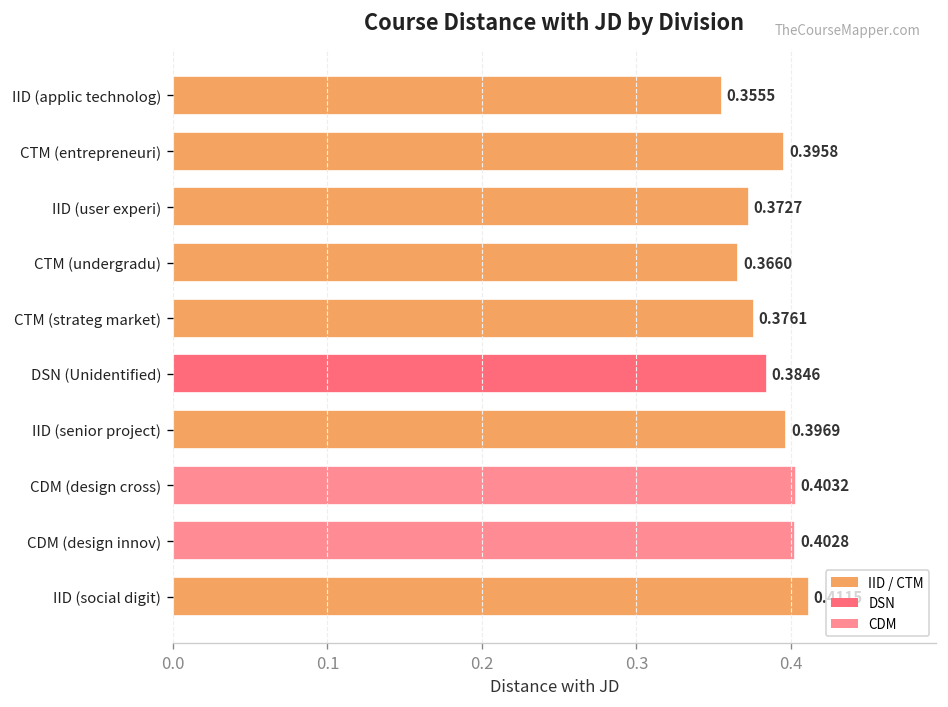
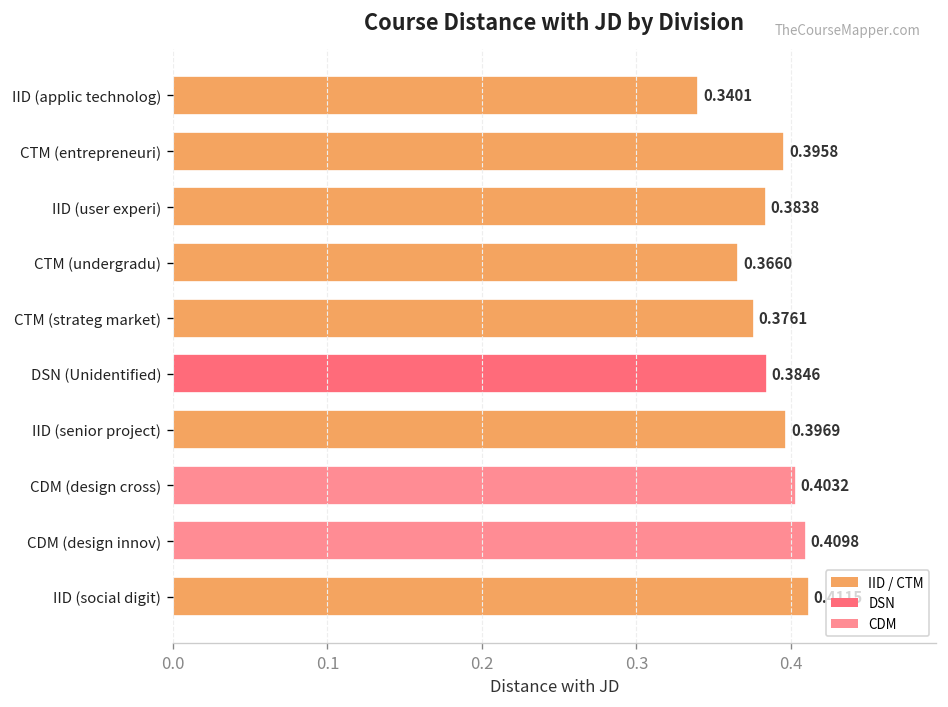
IID (applic technolog): 0.3555 -> 0.3401
IID (user experi): 0.3727 -> 0.3838
CDM (design innov): 0.4028 -> 0.4098
